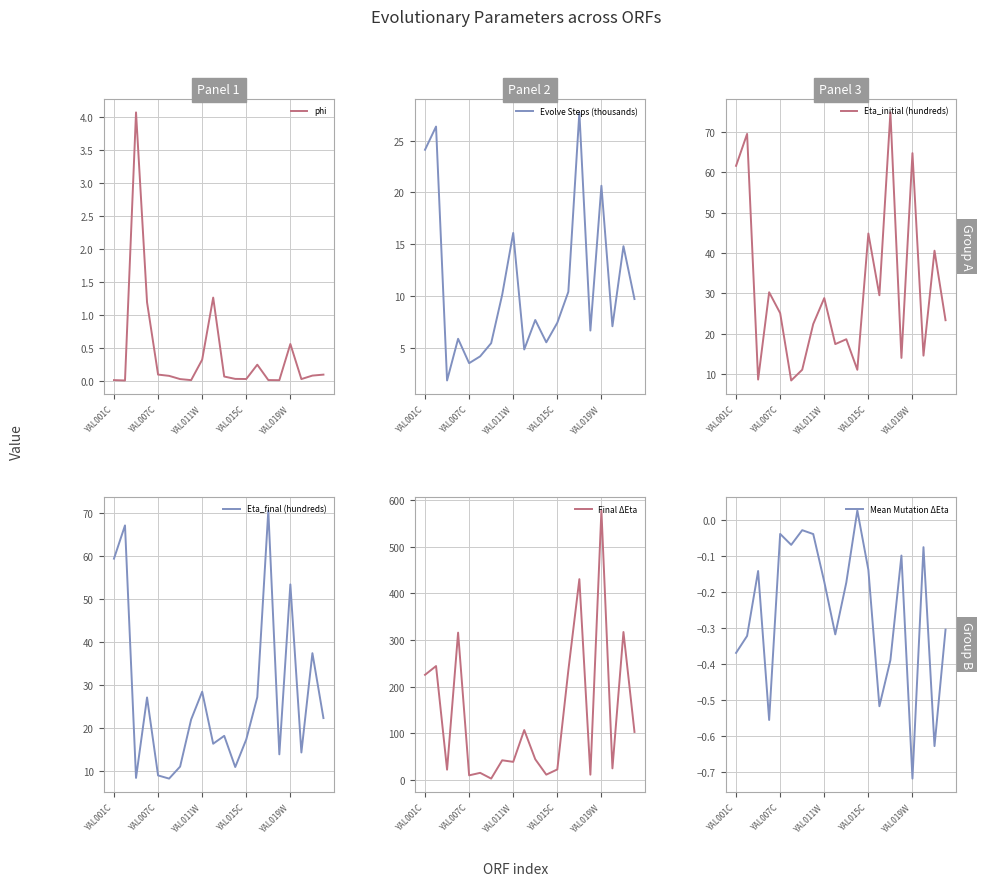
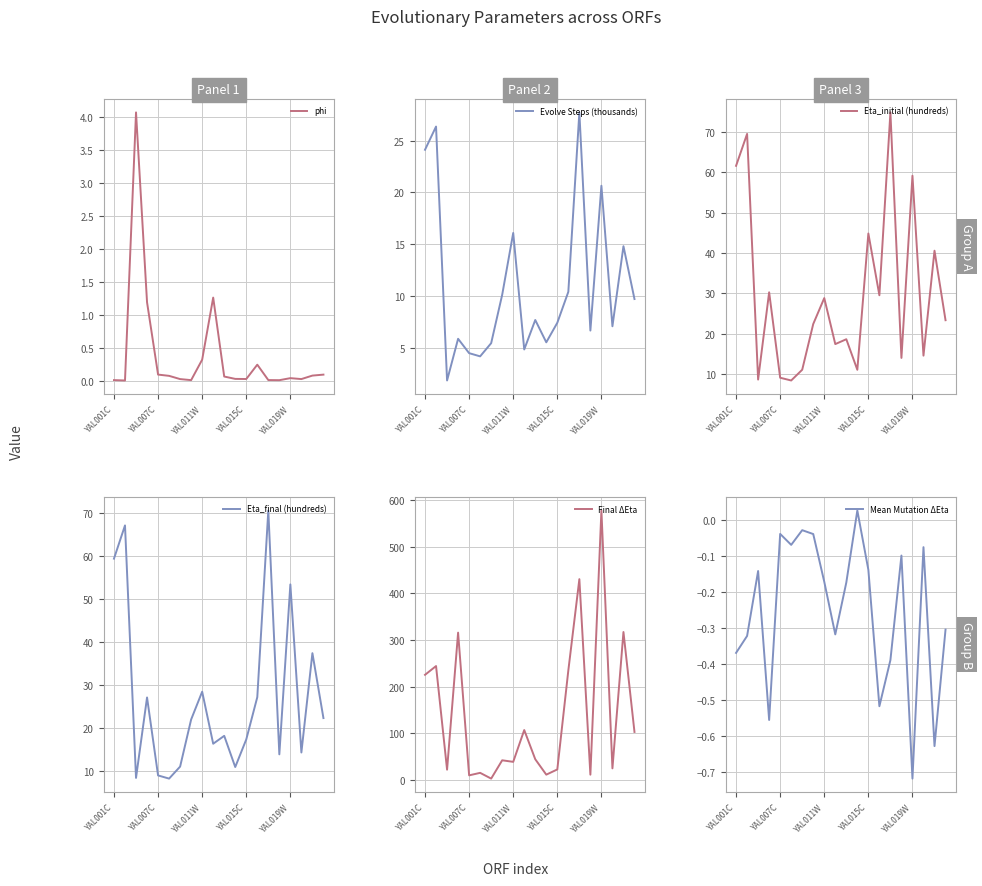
Panel 1, YAL019W: 0.6 -> 0.0
Panel 2, YAL007C: 3.5 -> 4.5
Panel 3, YAL007C: 25 -> 9
Panel 3, YAL019W: 65 -> 59
